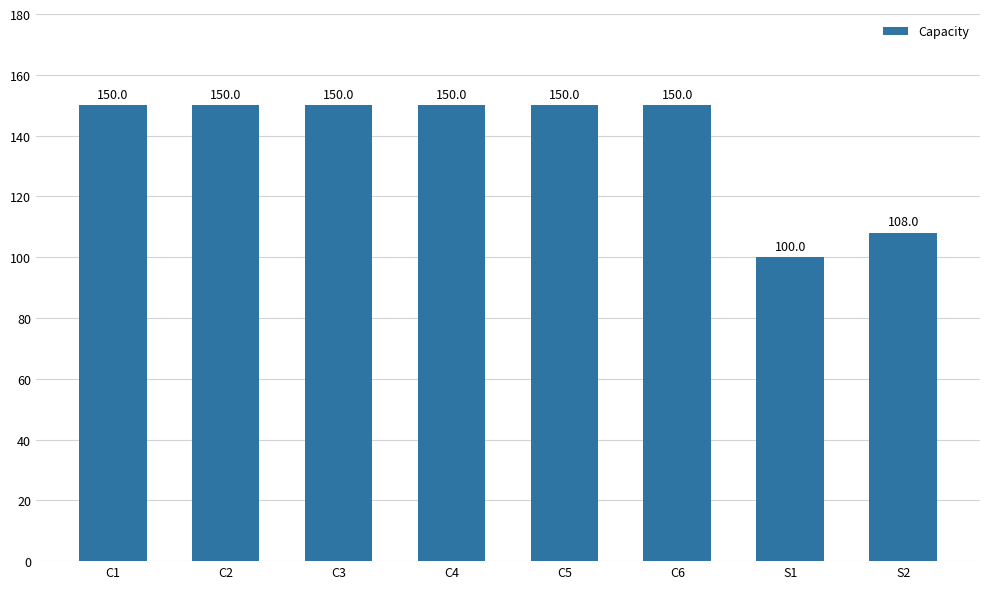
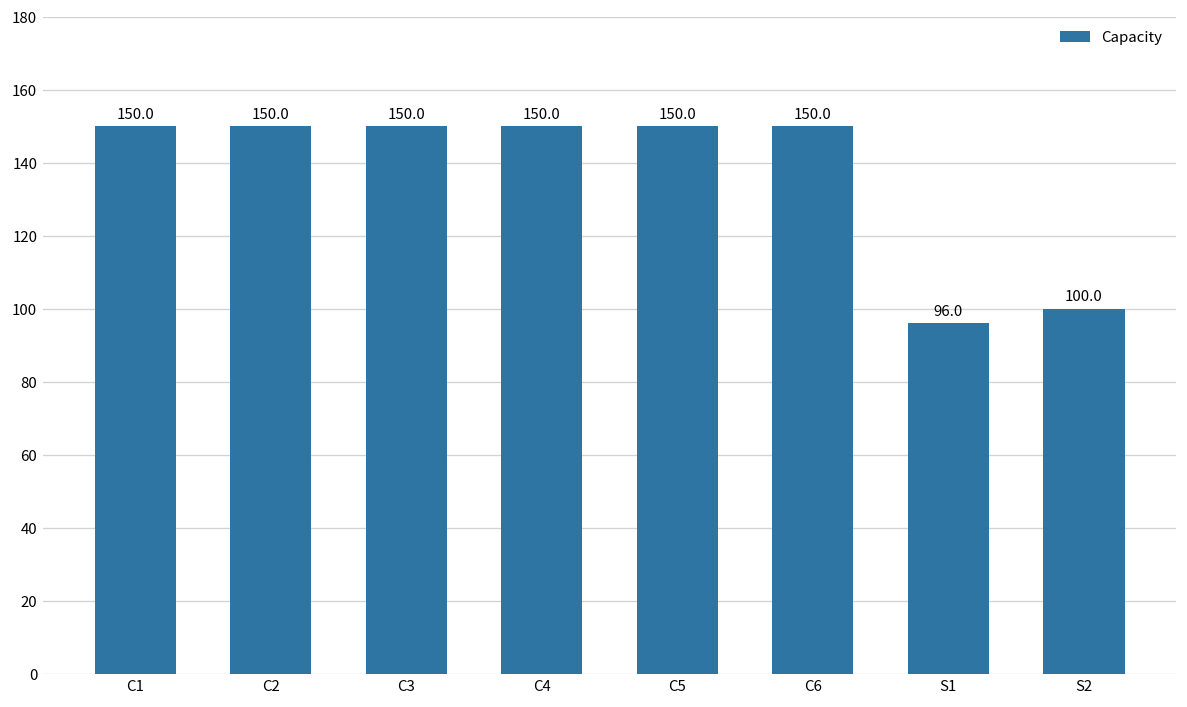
S1: 100.0 -> 96.0
S2: 108.0 -> 100.0
